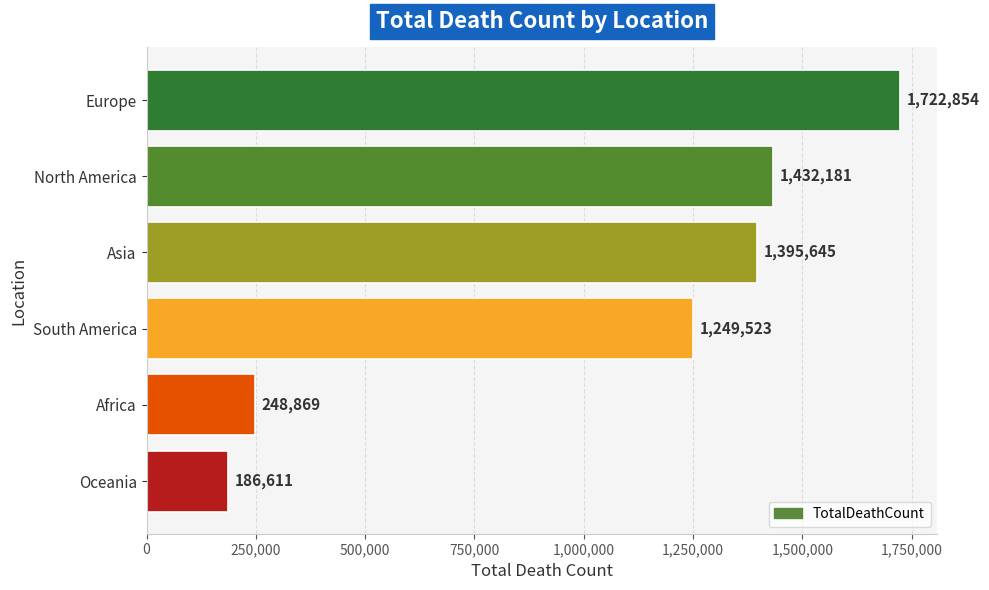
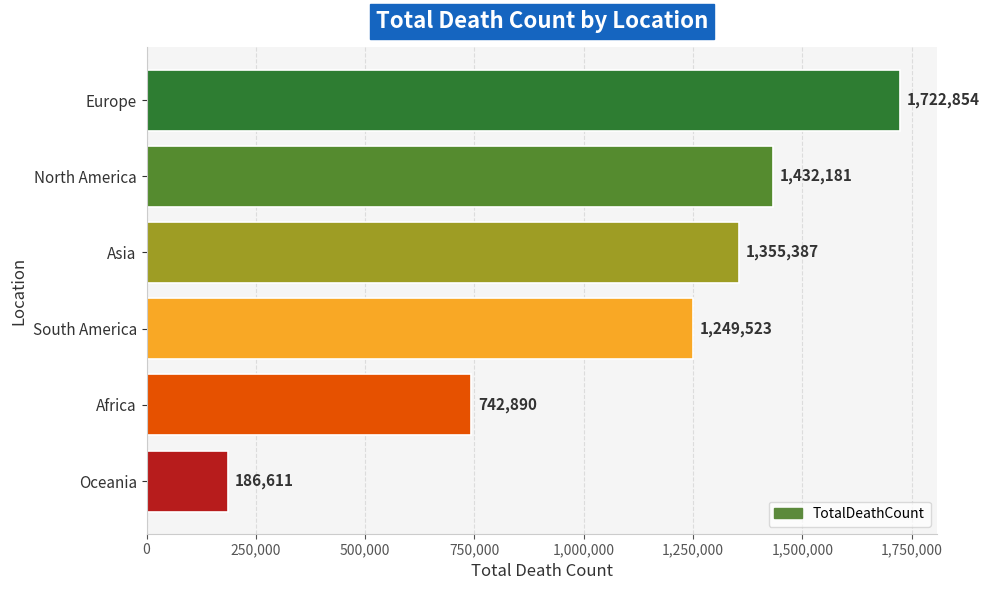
Asia: 1,395,645 -> 1,355,387
Africa: 248,869 -> 742,890
